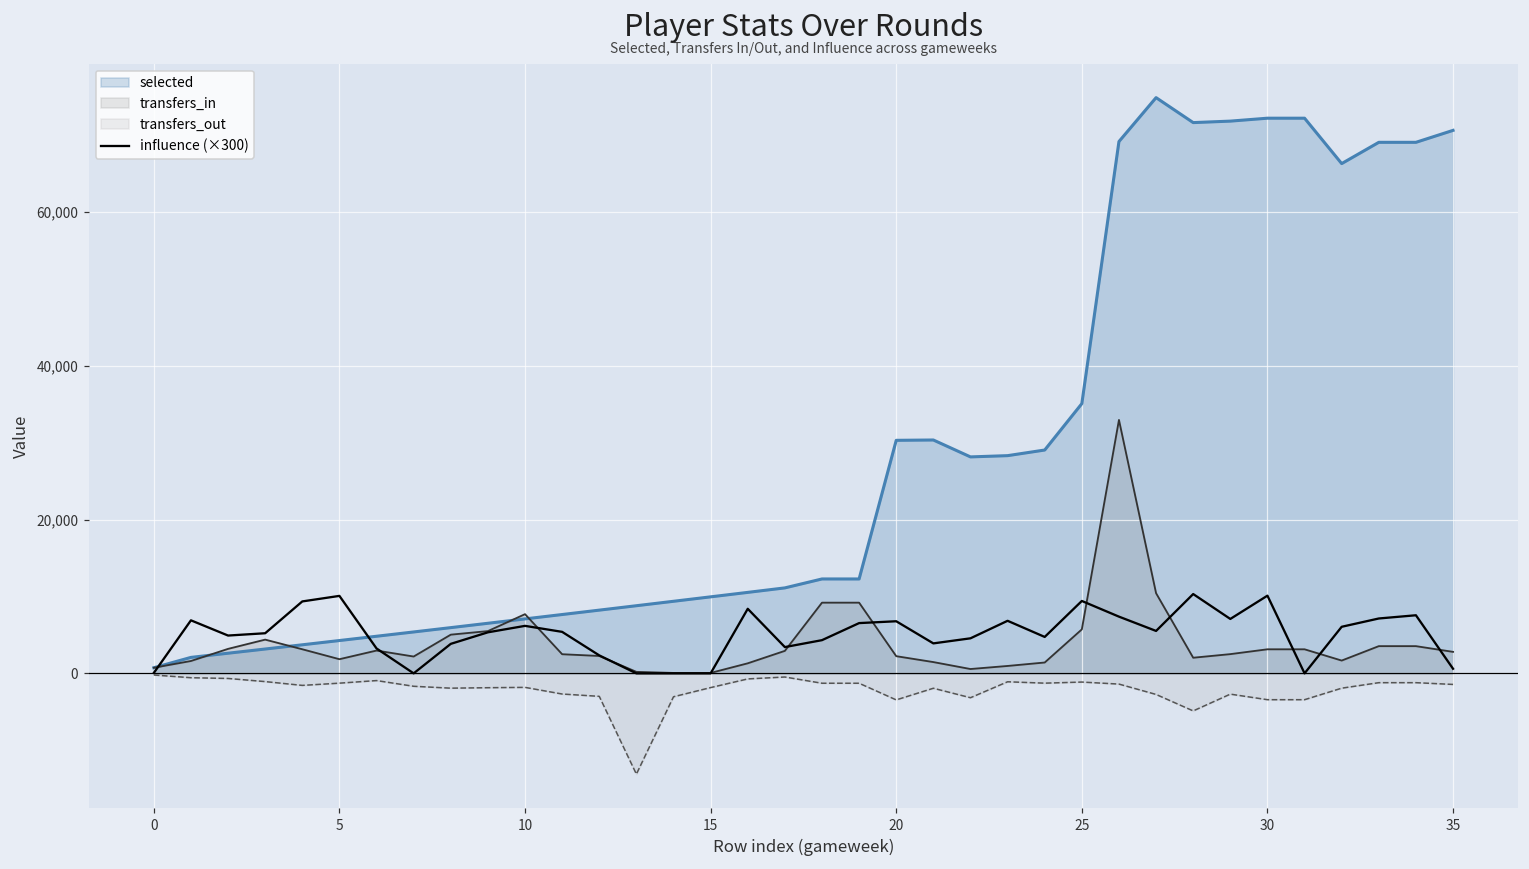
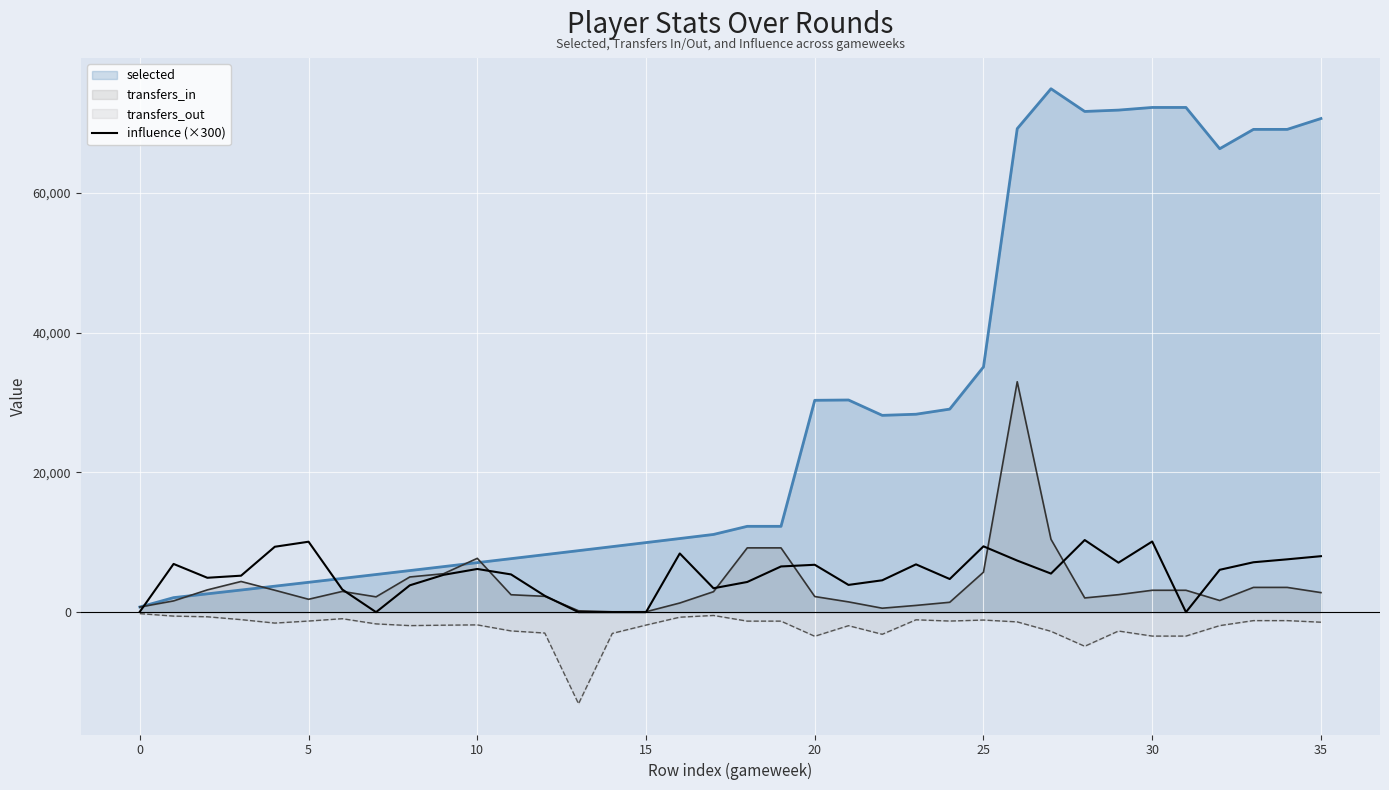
influence (×300), 35: 1,000 -> 8,000
